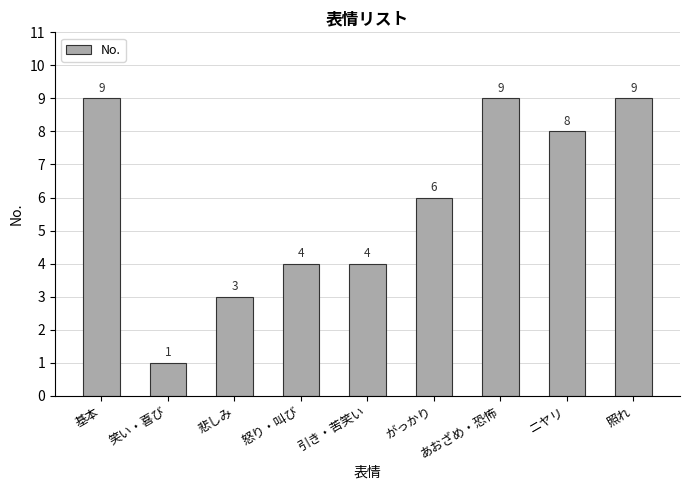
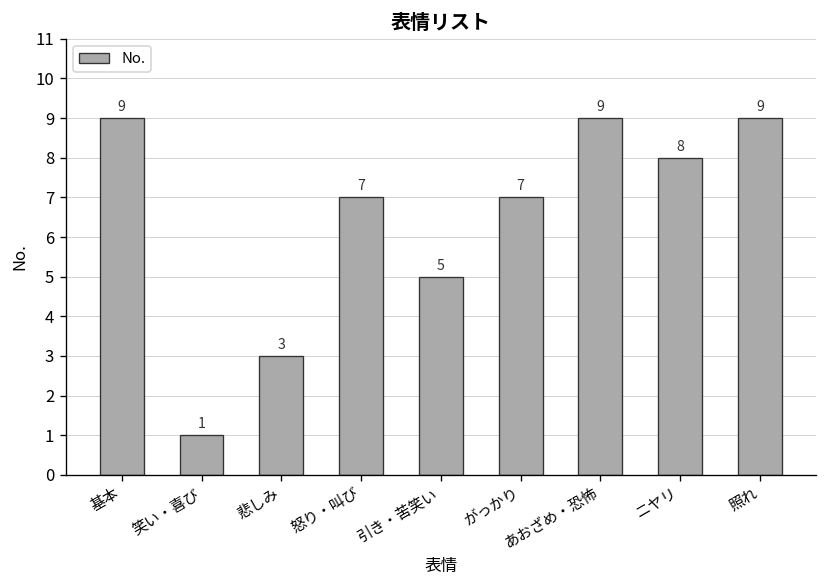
怒り・叫び: 4 -> 7
引き・苦笑い: 4 -> 5
がっかり: 6 -> 7
